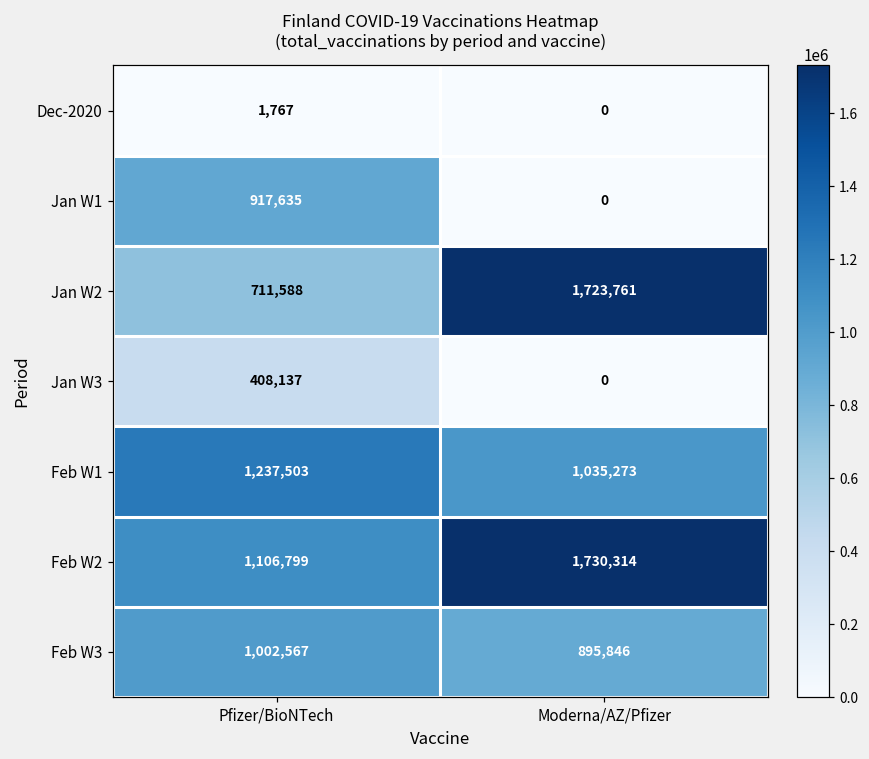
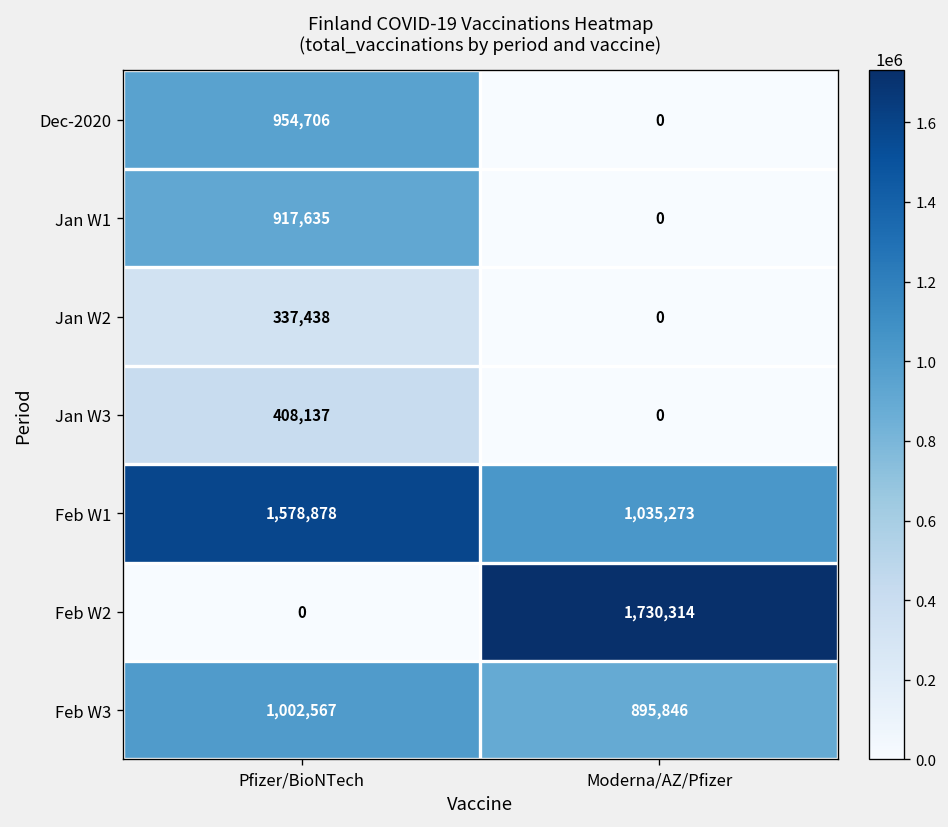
Dec-2020, Pfizer/BioNTech: 1,767 -> 954,706
Jan W2, Pfizer/BioNTech: 711,588 -> 337,438
Jan W2, Moderna/AZ/Pfizer: 1,723,761 -> 0
Feb W1, Pfizer/BioNTech: 1,237,503 -> 1,578,878
Feb W2, Pfizer/BioNTech: 1,106,799 -> 0
